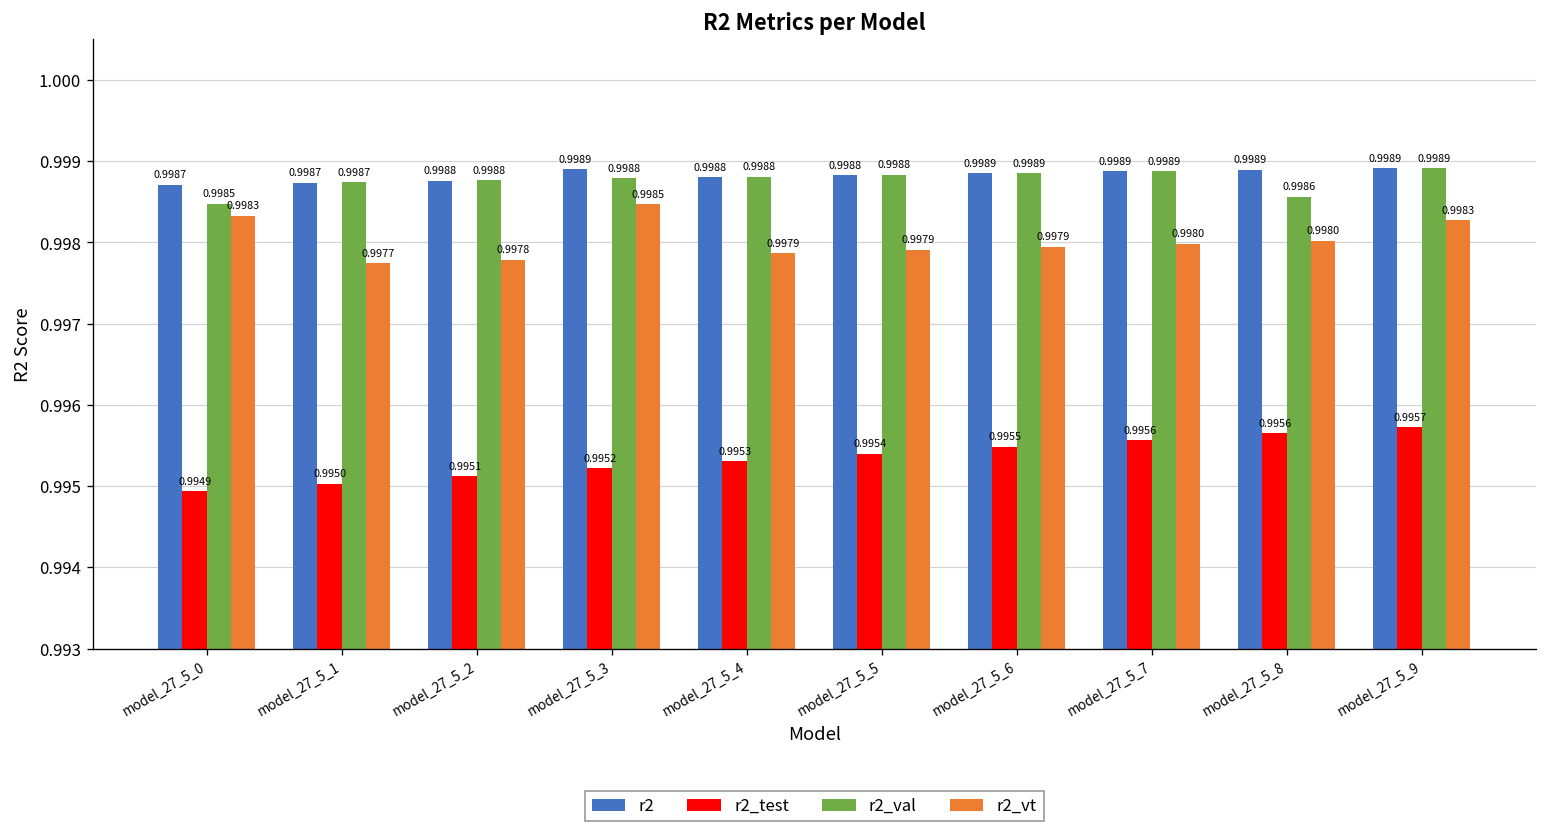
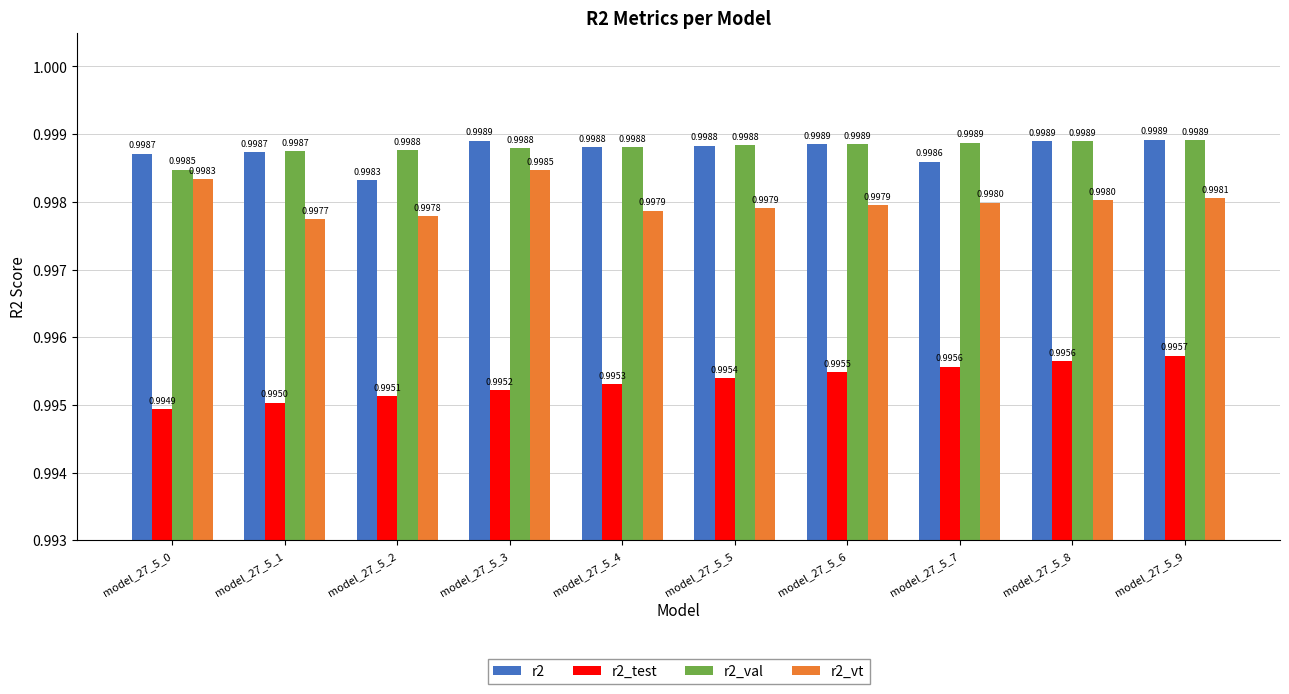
r2, model_27_5_2: 0.9988 -> 0.9983
r2, model_27_5_7: 0.9989 -> 0.9986
r2_val, model_27_5_8: 0.9986 -> 0.9989
r2_vt, model_27_5_9: 0.9983 -> 0.9981
